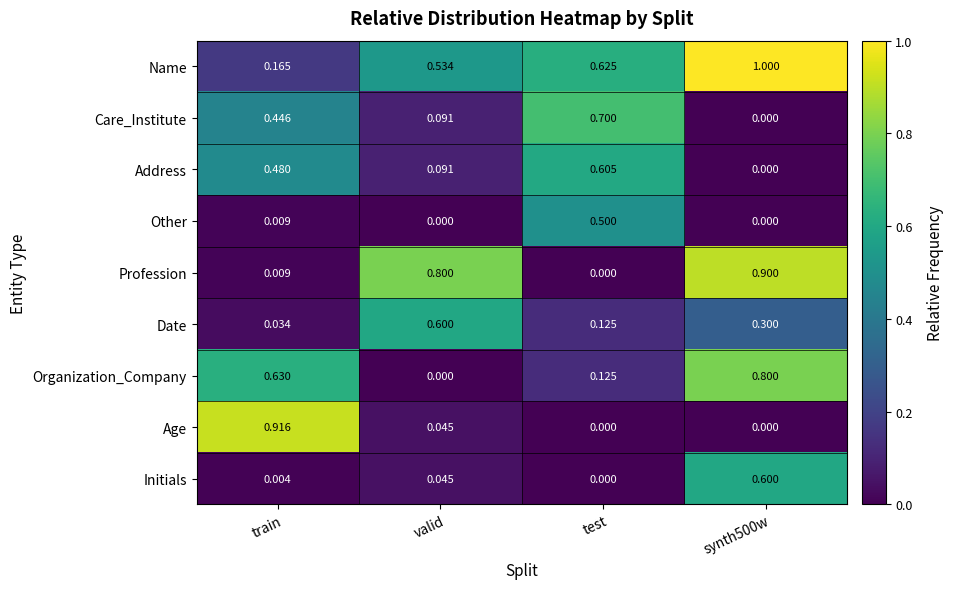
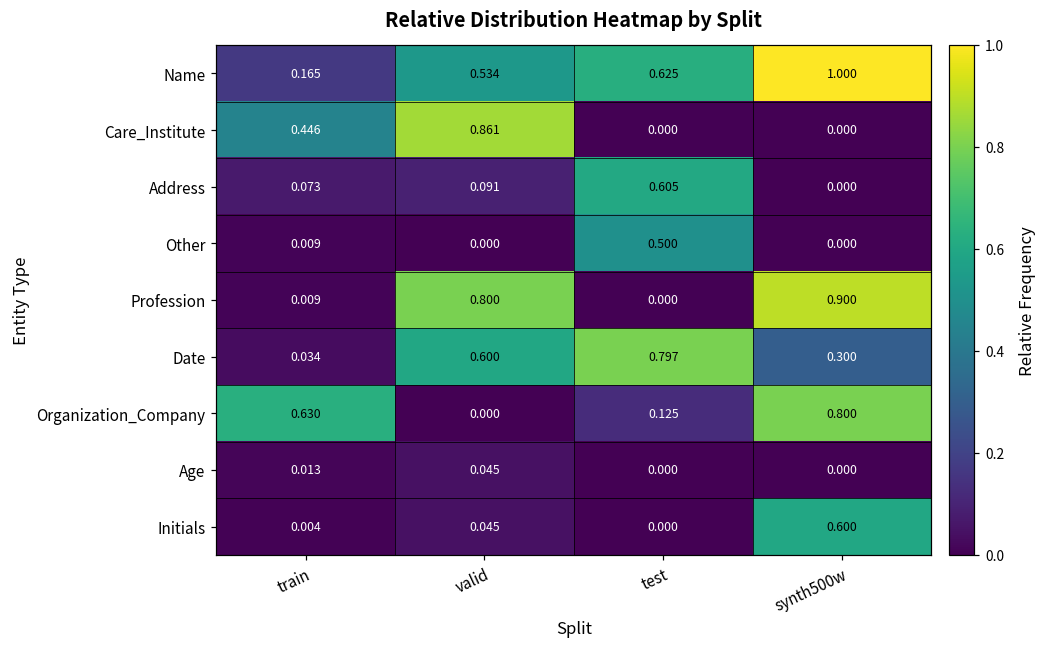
Care_Institute, valid: 0.091 -> 0.861
Care_Institute, test: 0.700 -> 0.000
Address, train: 0.480 -> 0.073
Date, test: 0.125 -> 0.797
Age, train: 0.916 -> 0.013
